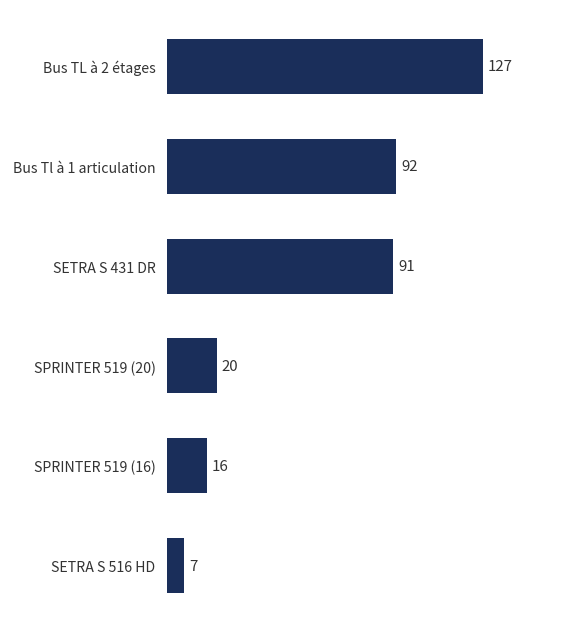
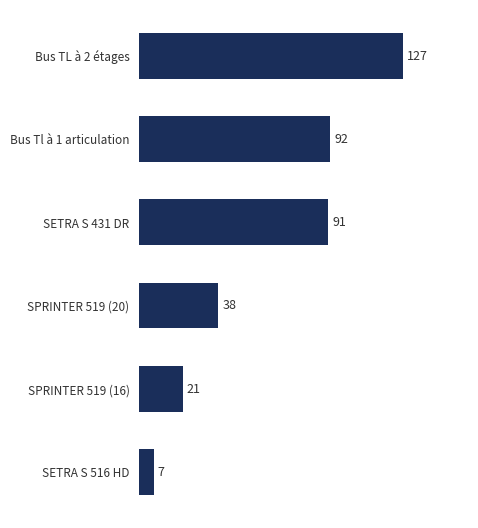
SPRINTER 519 (20): 20 -> 38
SPRINTER 519 (16): 16 -> 21
